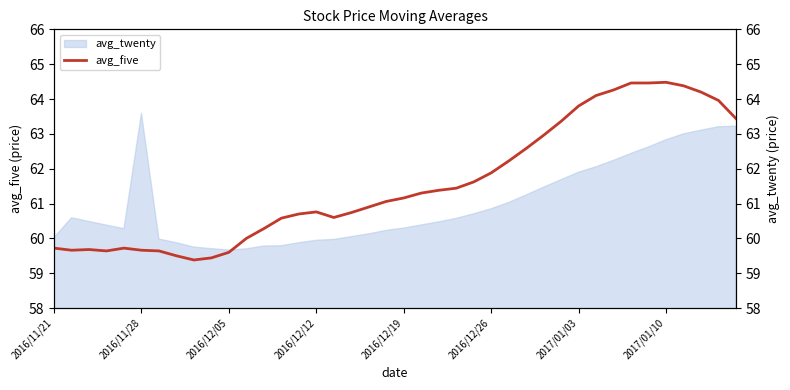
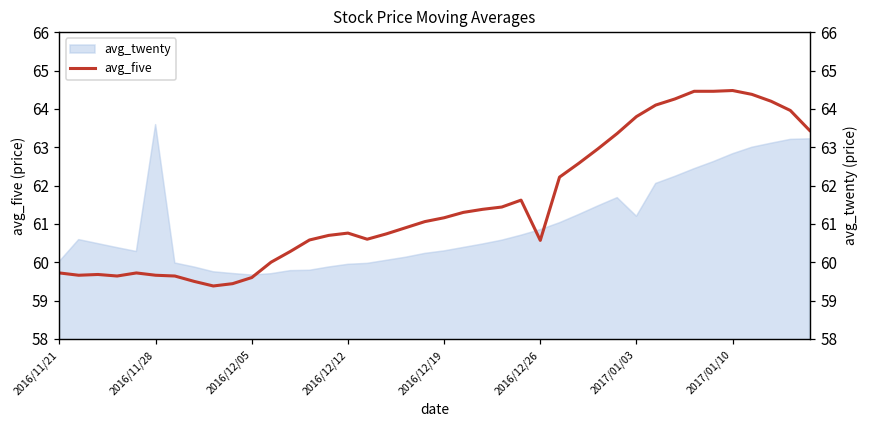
avg_five, 2016/12/26: 61.9 -> 60.6
avg_twenty, 2017/01/03: 61.9 -> 61.2
